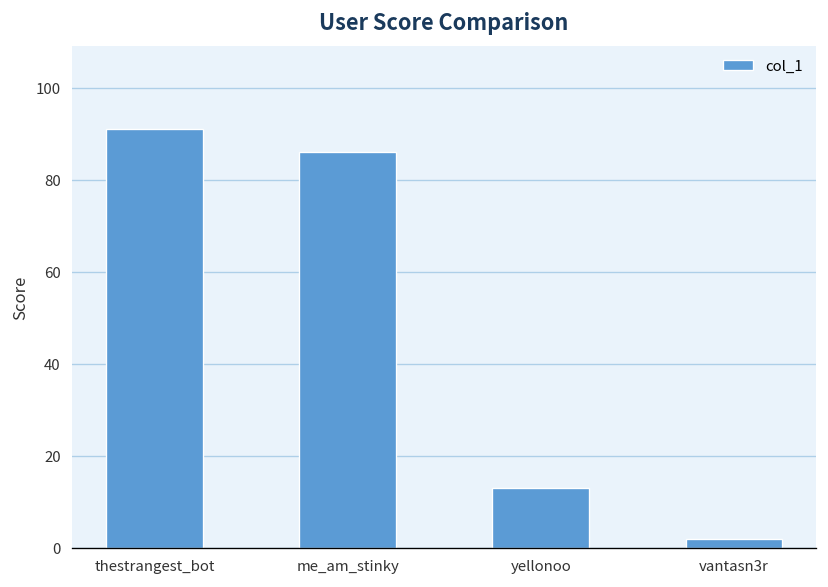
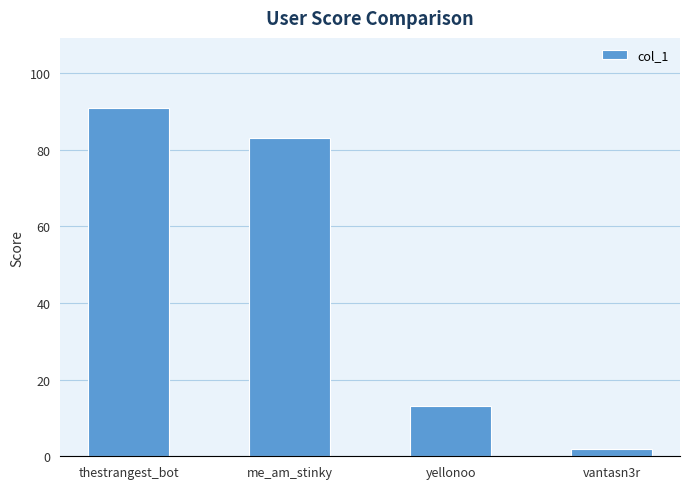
me_am_stinky: 86 -> 83
